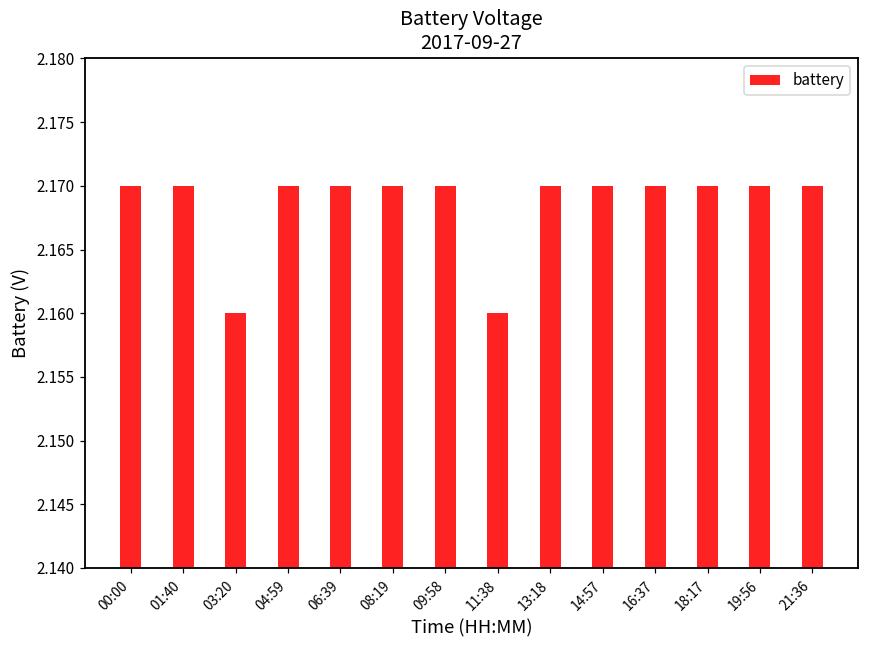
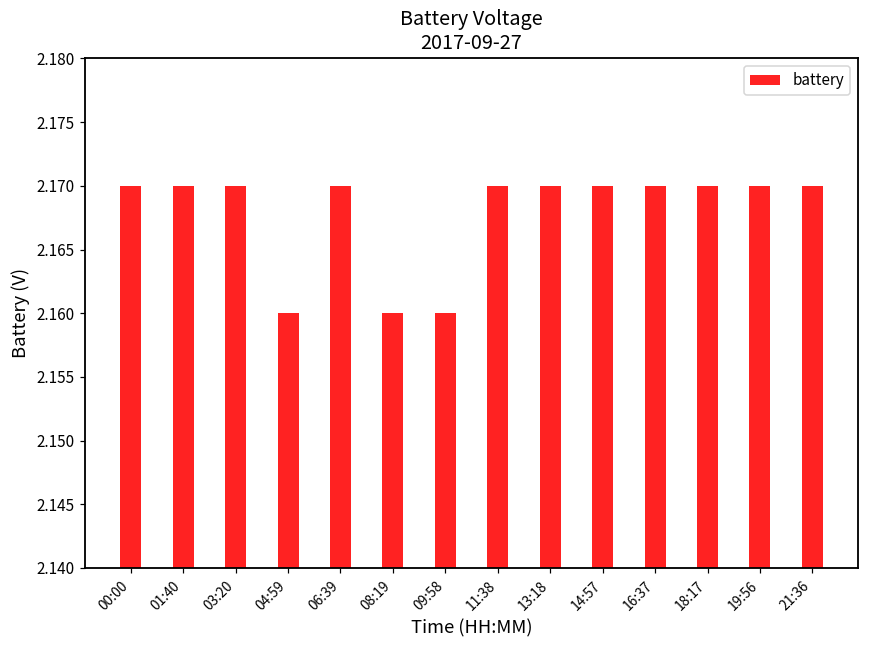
03:20: 2.16 -> 2.17
04:59: 2.17 -> 2.16
08:19: 2.17 -> 2.16
09:58: 2.17 -> 2.16
11:38: 2.16 -> 2.17
